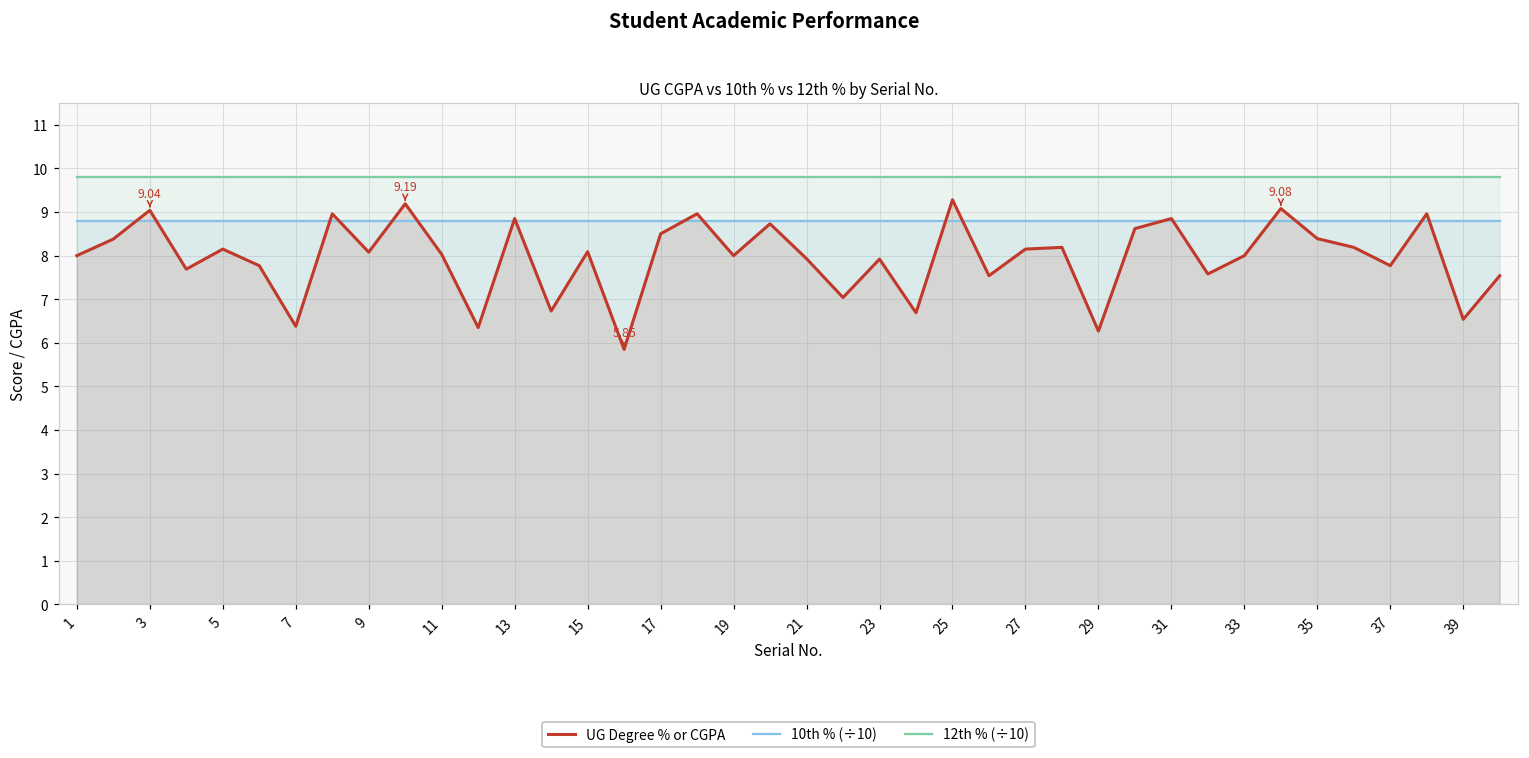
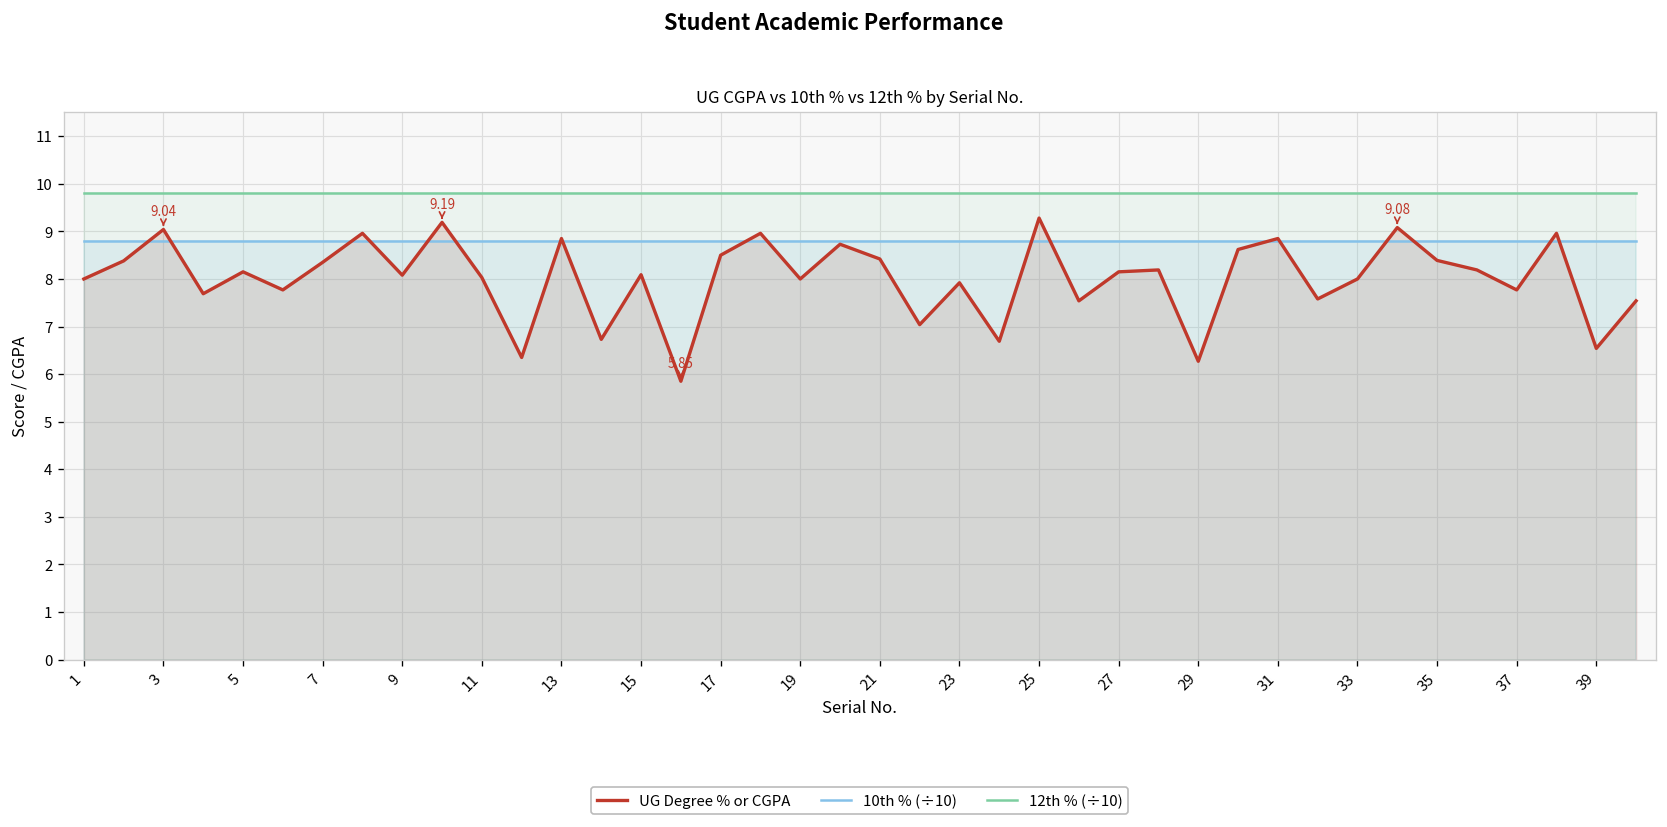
UG Degree % or CGPA, 7: 6.4 -> 8.4
UG Degree % or CGPA, 21: 7.9 -> 8.4
